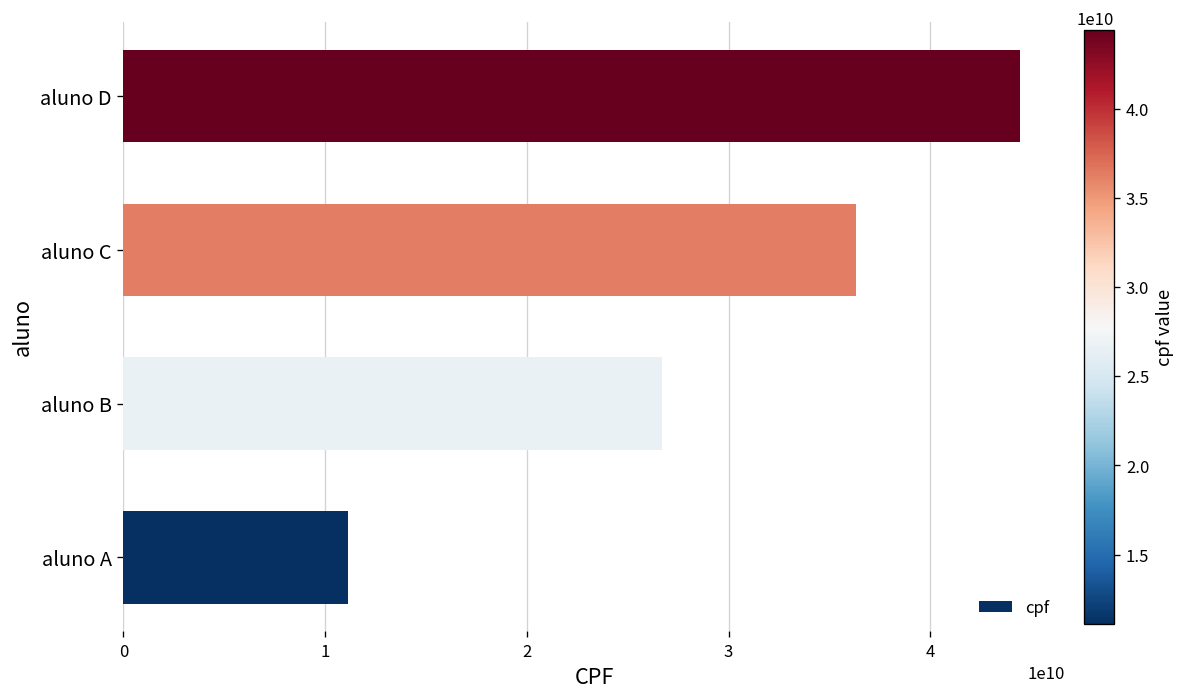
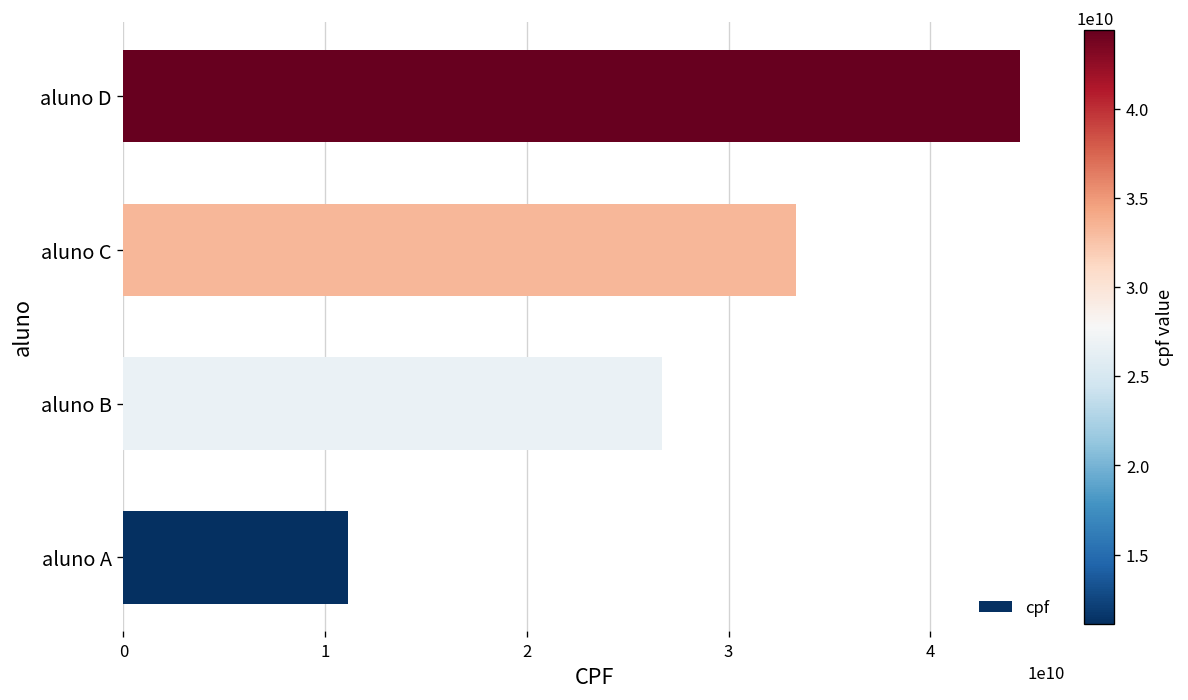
aluno C: 36300000000 -> 33300000000
